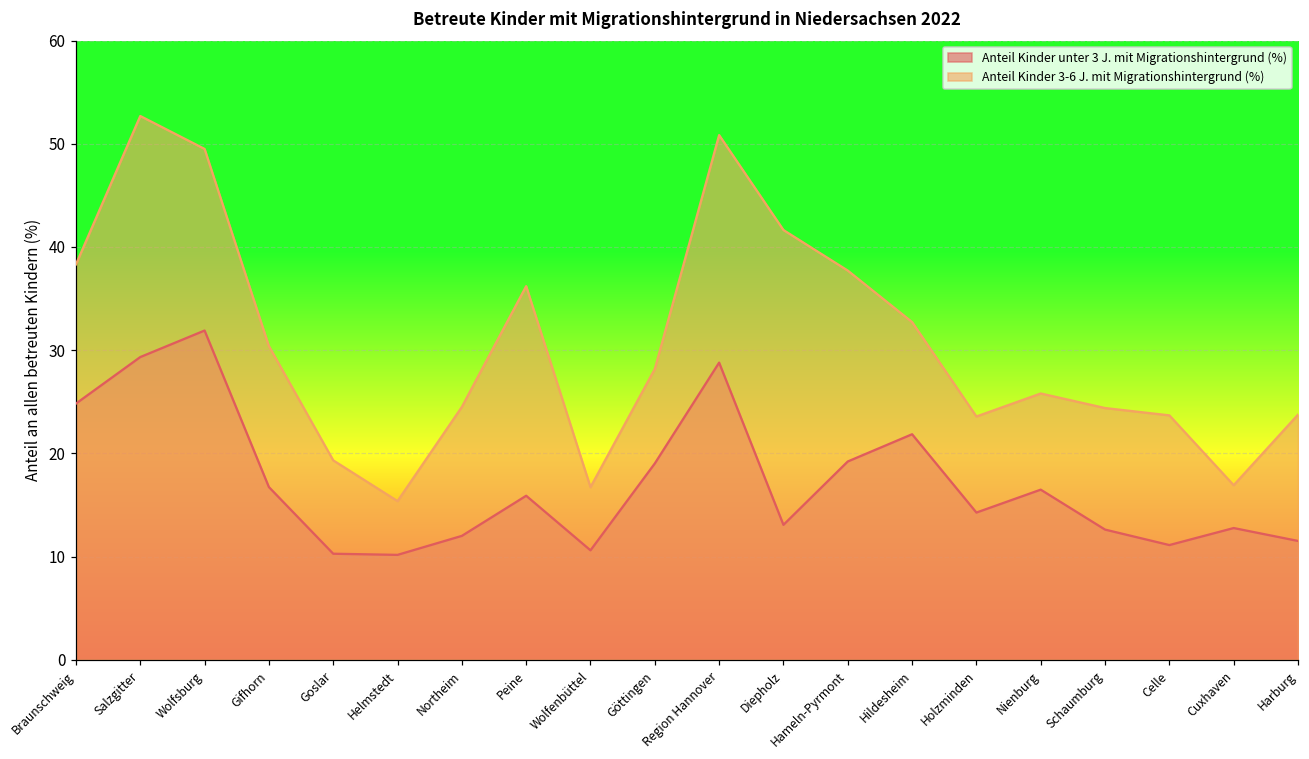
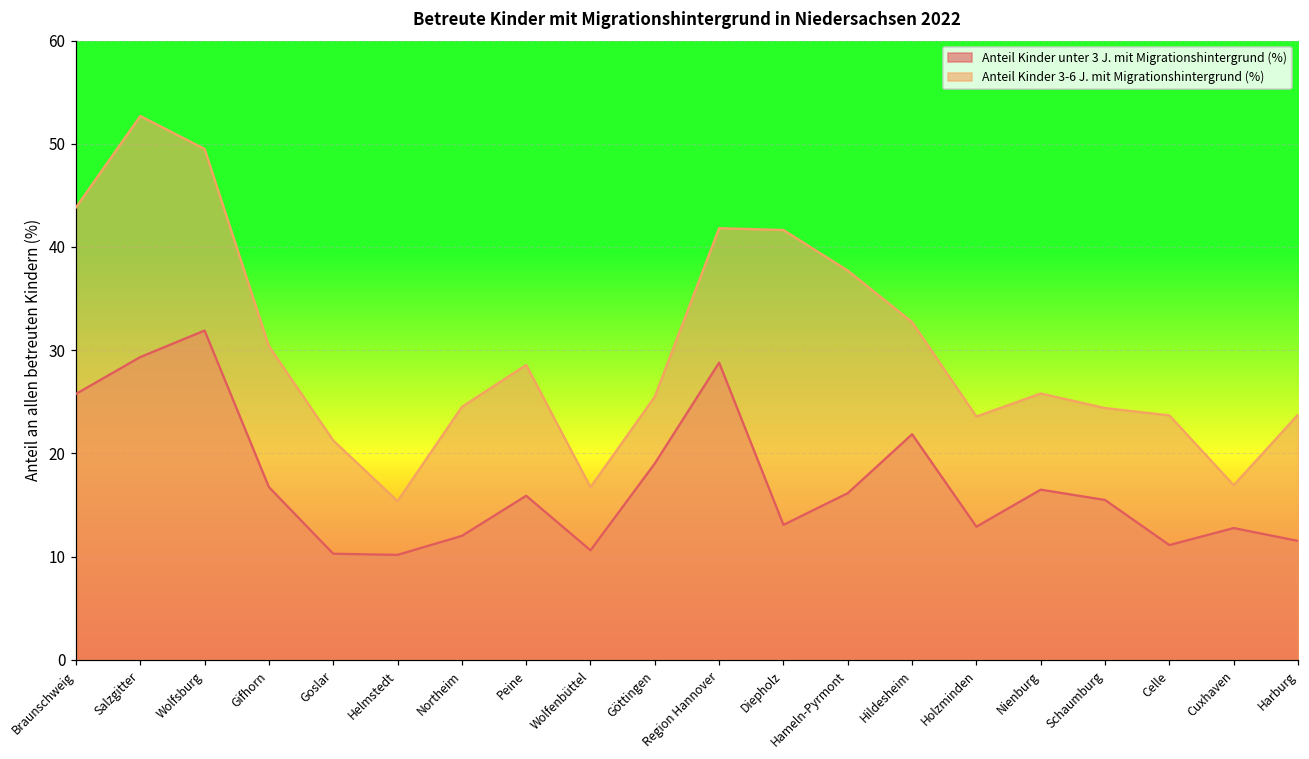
Anteil Kinder unter 3 J. mit Migrationshintergrund (%), Braunschweig: 25 -> 26
Anteil Kinder 3-6 J. mit Migrationshintergrund (%), Braunschweig: 38 -> 44
Anteil Kinder 3-6 J. mit Migrationshintergrund (%), Goslar: 19 -> 21
Anteil Kinder 3-6 J. mit Migrationshintergrund (%), Peine: 36 -> 29
Anteil Kinder 3-6 J. mit Migrationshintergrund (%), Göttingen: 28 -> 26
Anteil Kinder 3-6 J. mit Migrationshintergrund (%), Region Hannover: 51 -> 42
Anteil Kinder unter 3 J. mit Migrationshintergrund (%), Hameln-Pyrmont: 19 -> 16
Anteil Kinder unter 3 J. mit Migrationshintergrund (%), Holzminden: 14 -> 13
Anteil Kinder unter 3 J. mit Migrationshintergrund (%), Schaumburg: 13 -> 15
